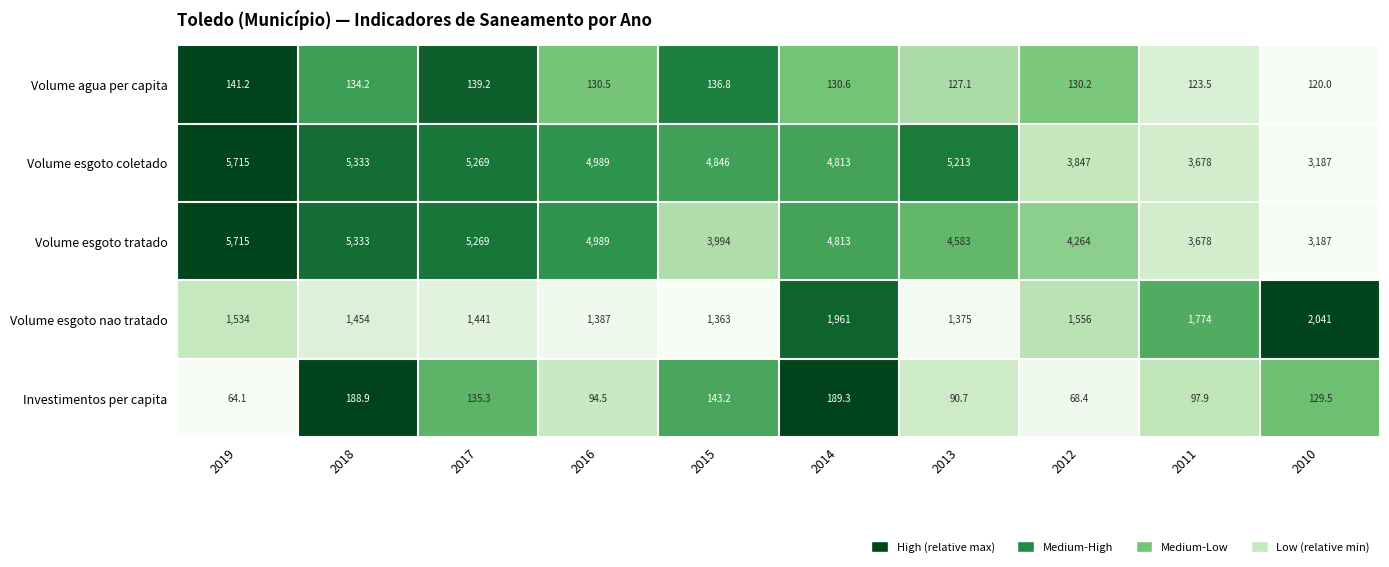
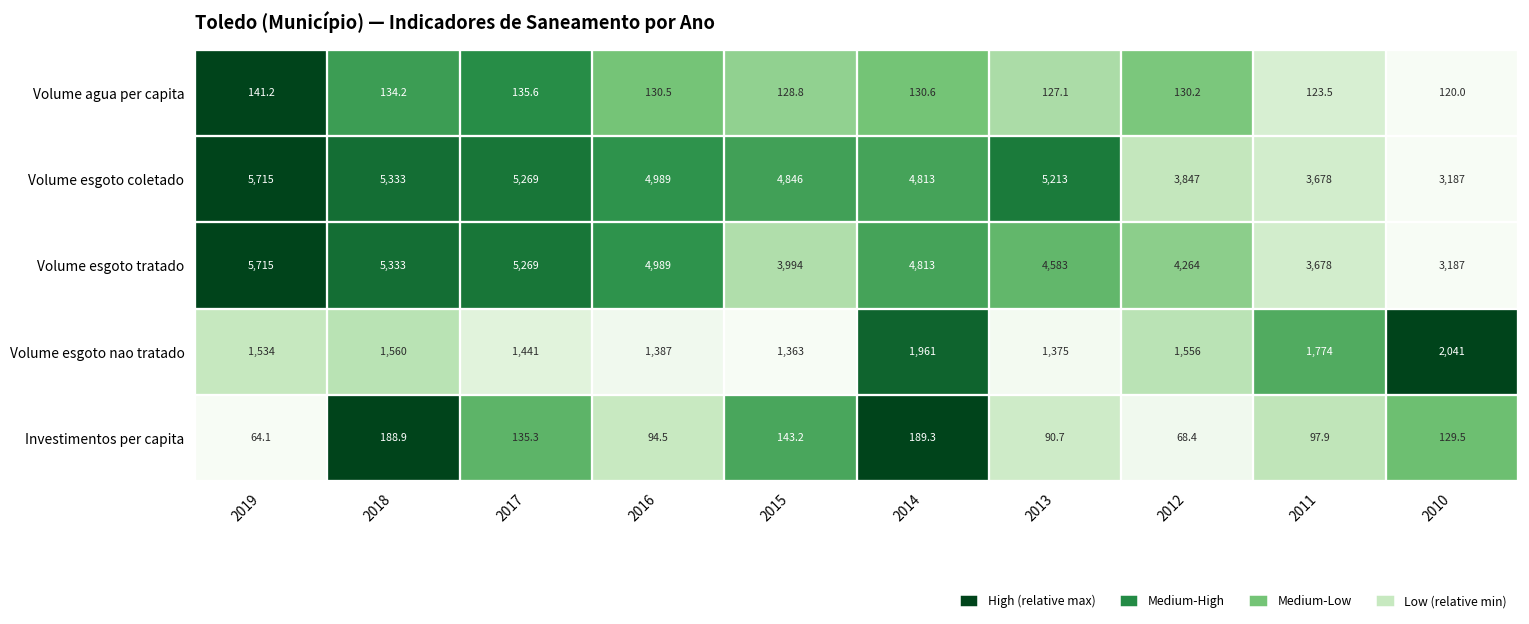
Volume agua per capita, 2017: 139.2 -> 135.6
Volume agua per capita, 2015: 136.8 -> 128.8
Volume esgoto nao tratado, 2018: 1,454 -> 1,560
